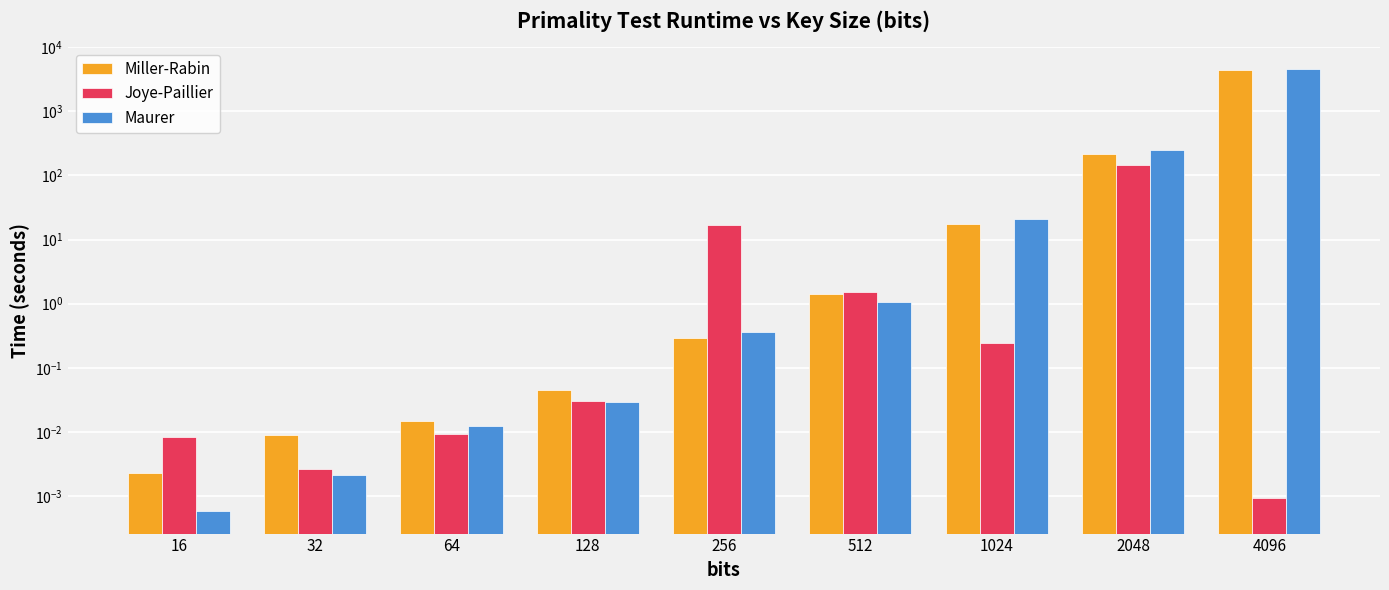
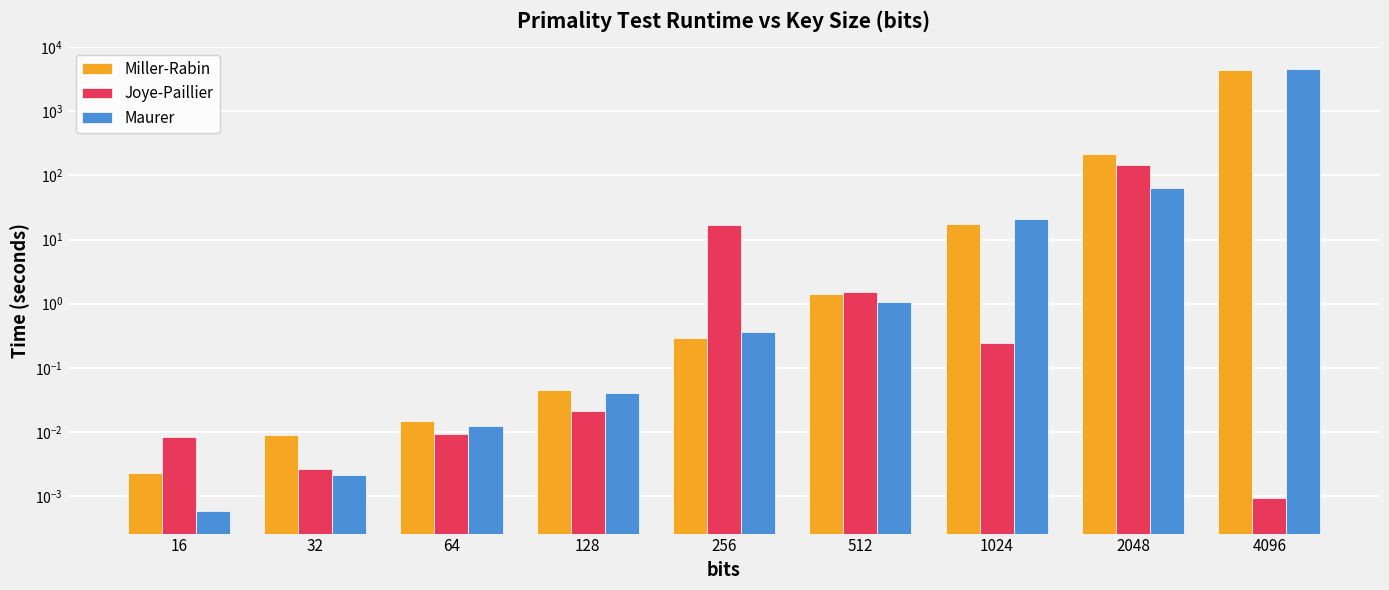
Joye-Paillier, 128: 0.03 -> 0.021
Maurer, 128: 0.03 -> 0.04
Maurer, 2048: 250 -> 60
